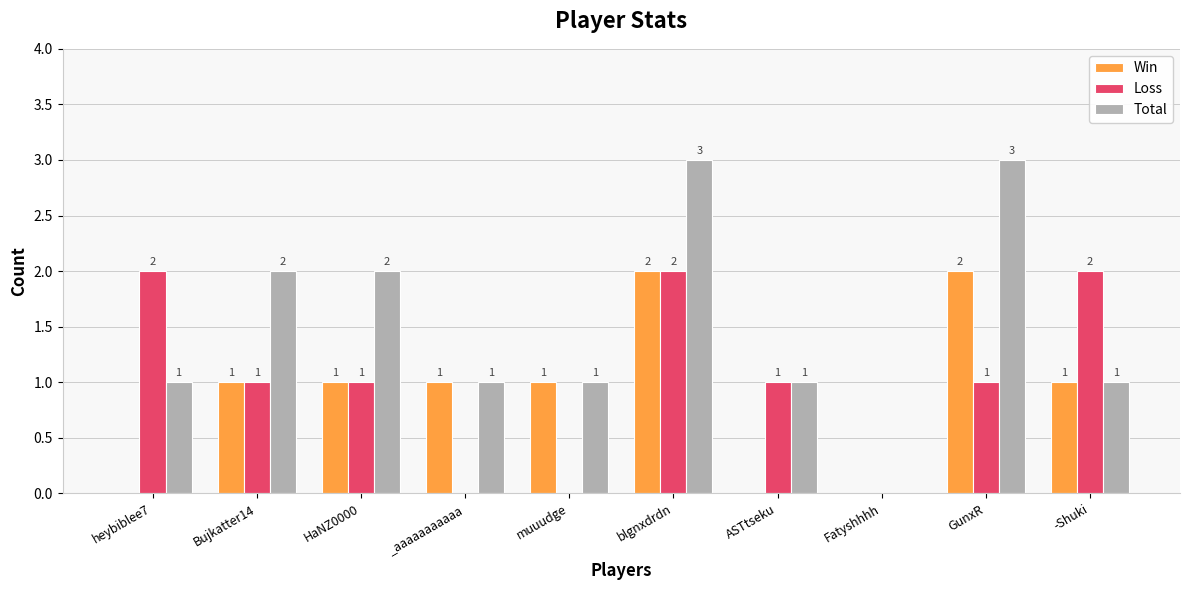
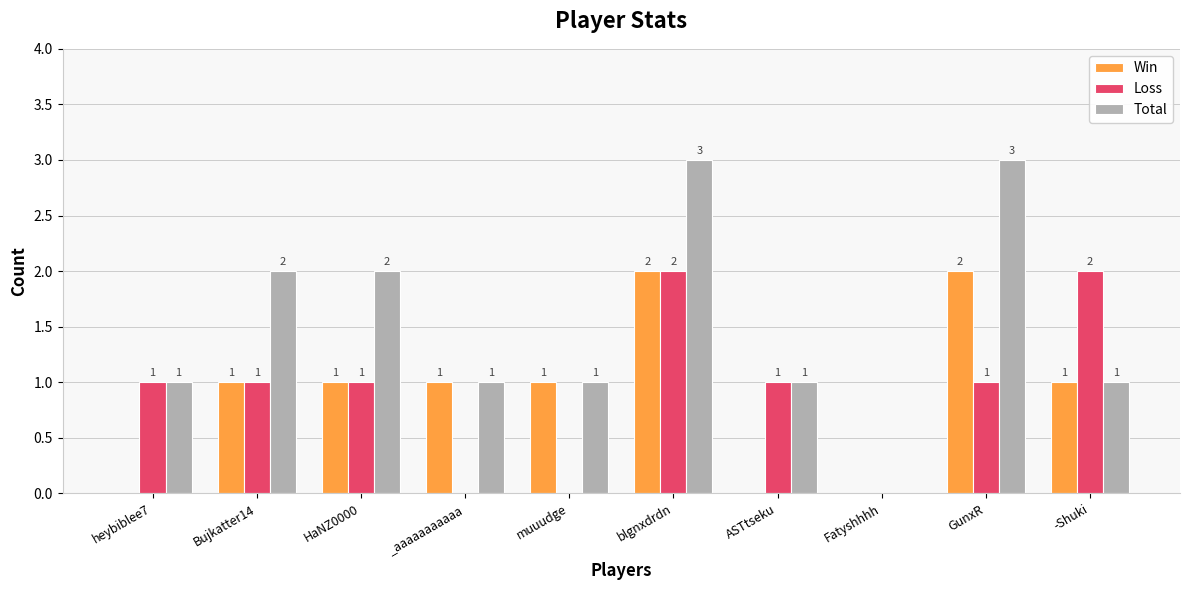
Loss, heybiblee7: 2 -> 1
